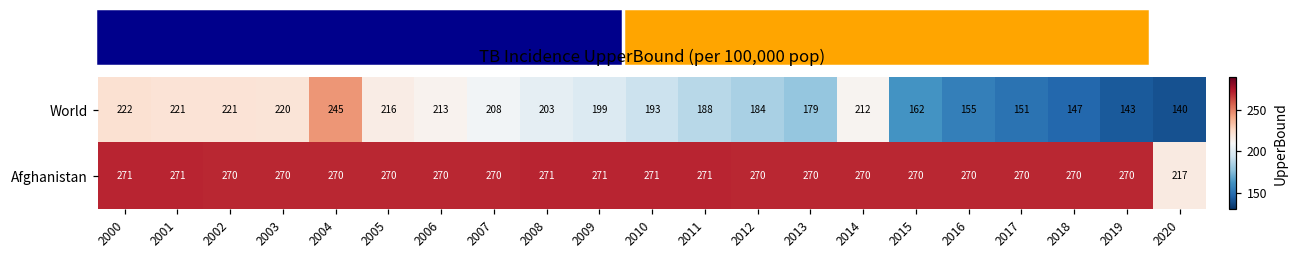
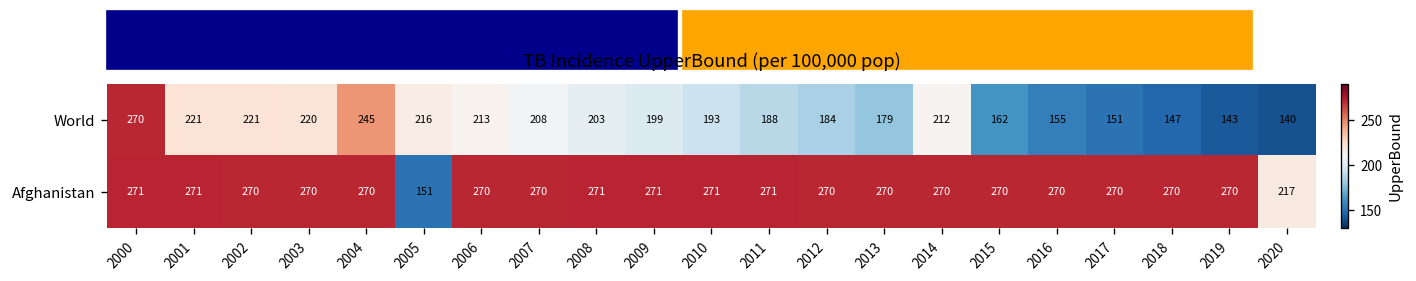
World, 2000: 222 -> 270
Afghanistan, 2005: 270 -> 151
